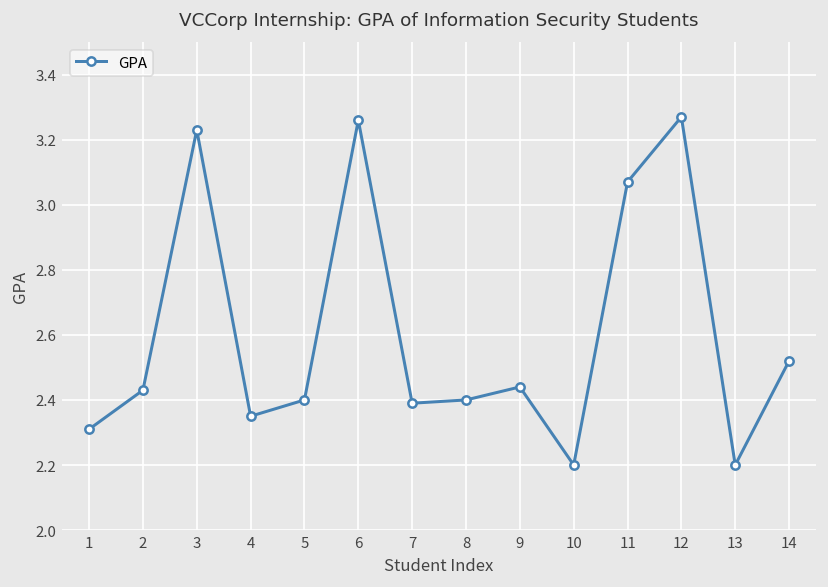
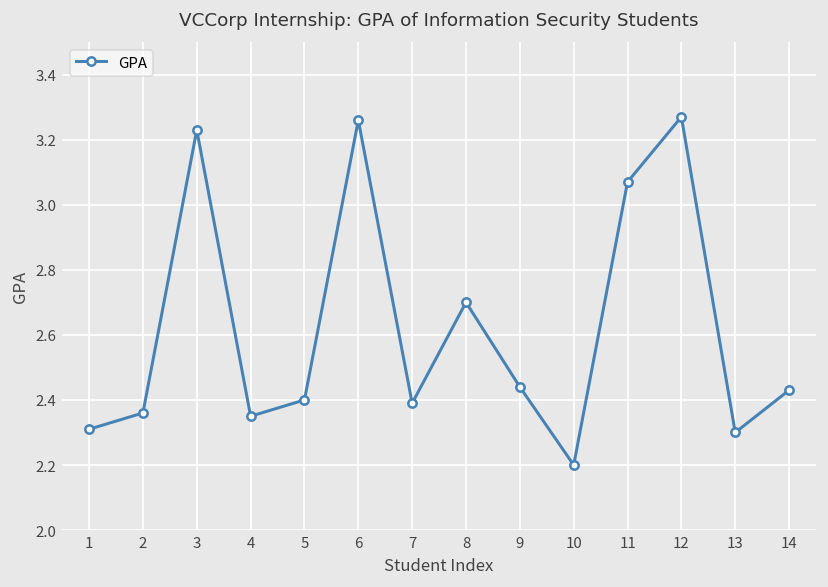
2: 2.43 -> 2.36
8: 2.4 -> 2.7
13: 2.2 -> 2.3
14: 2.52 -> 2.43
